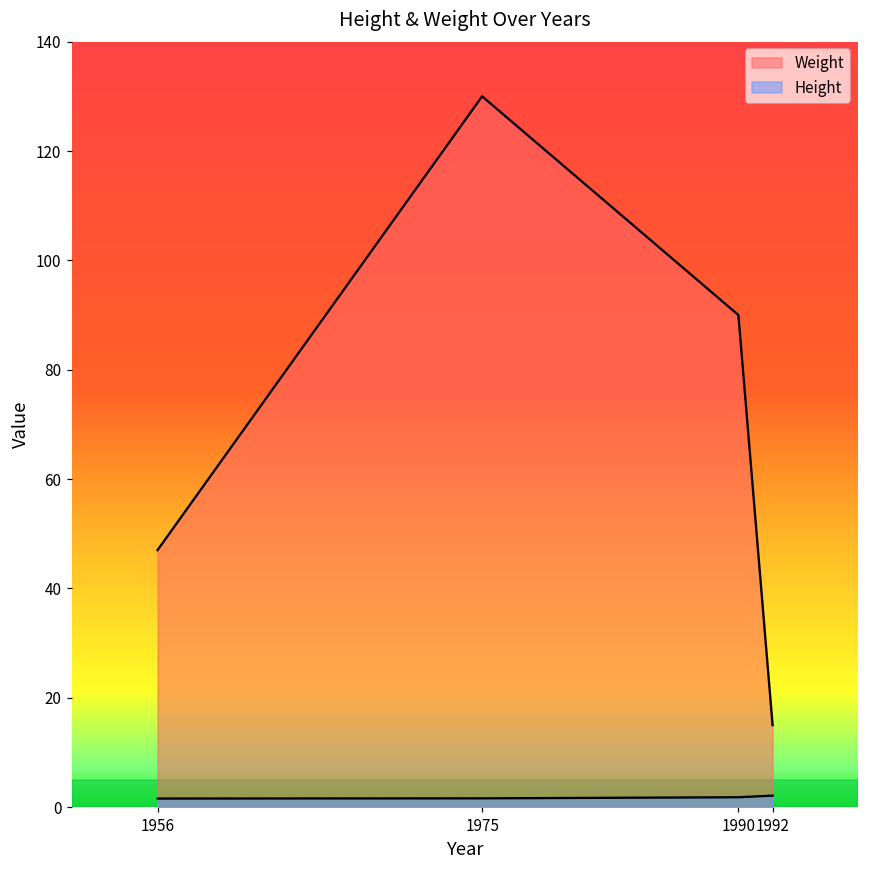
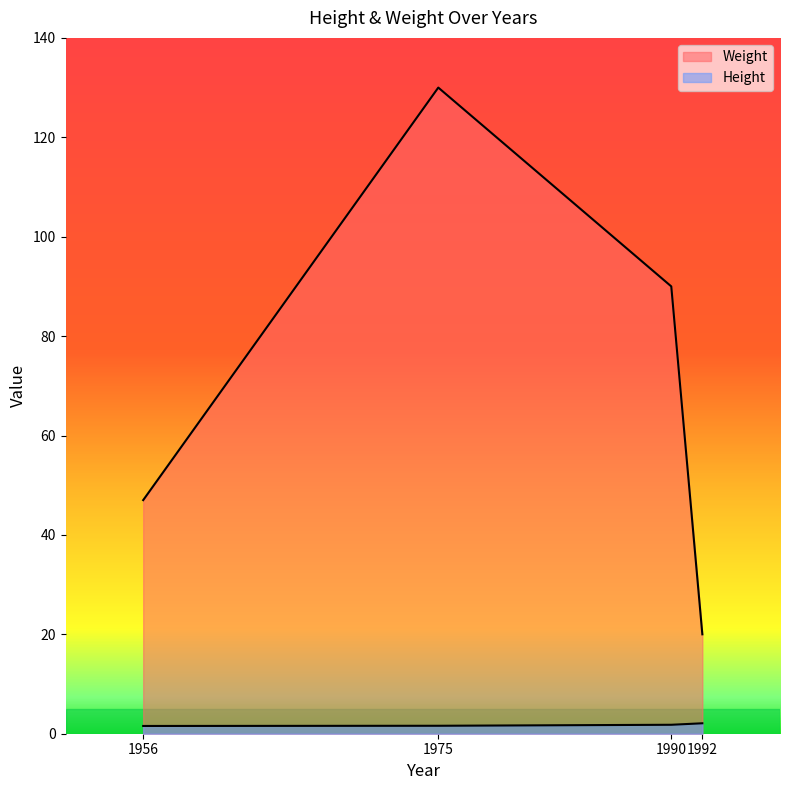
Weight, 1992: 15 -> 20
